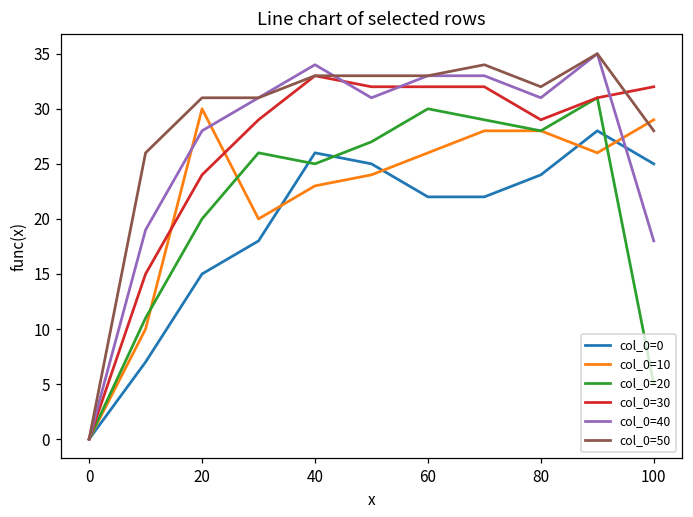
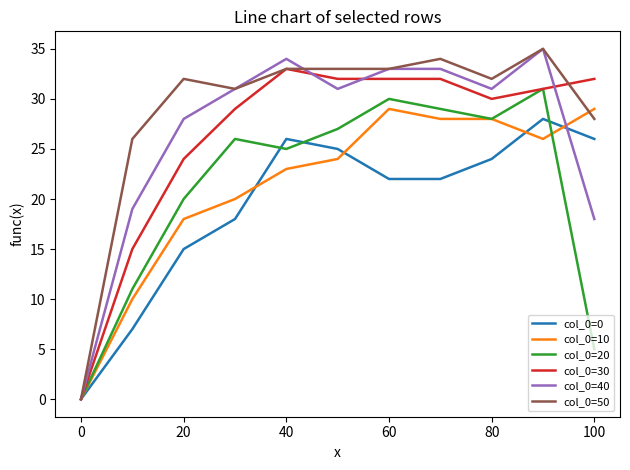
col_0=10, 20: 30 -> 18
col_0=50, 20: 31 -> 32
col_0=10, 60: 26 -> 29
col_0=30, 80: 29 -> 30
col_0=0, 100: 25 -> 26
